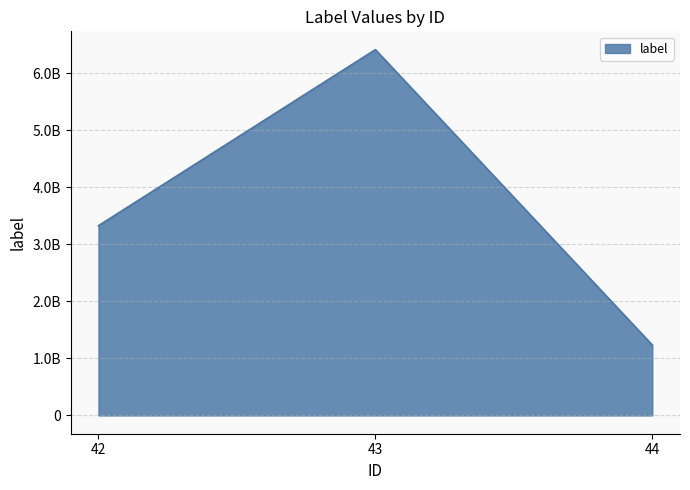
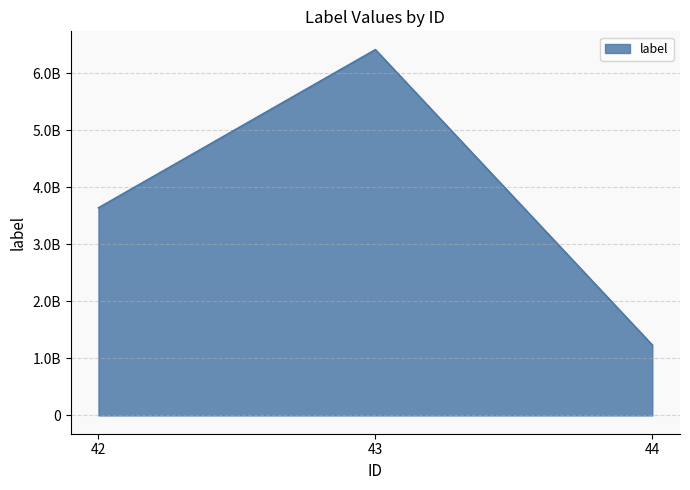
42: 3300000000 -> 3600000000
